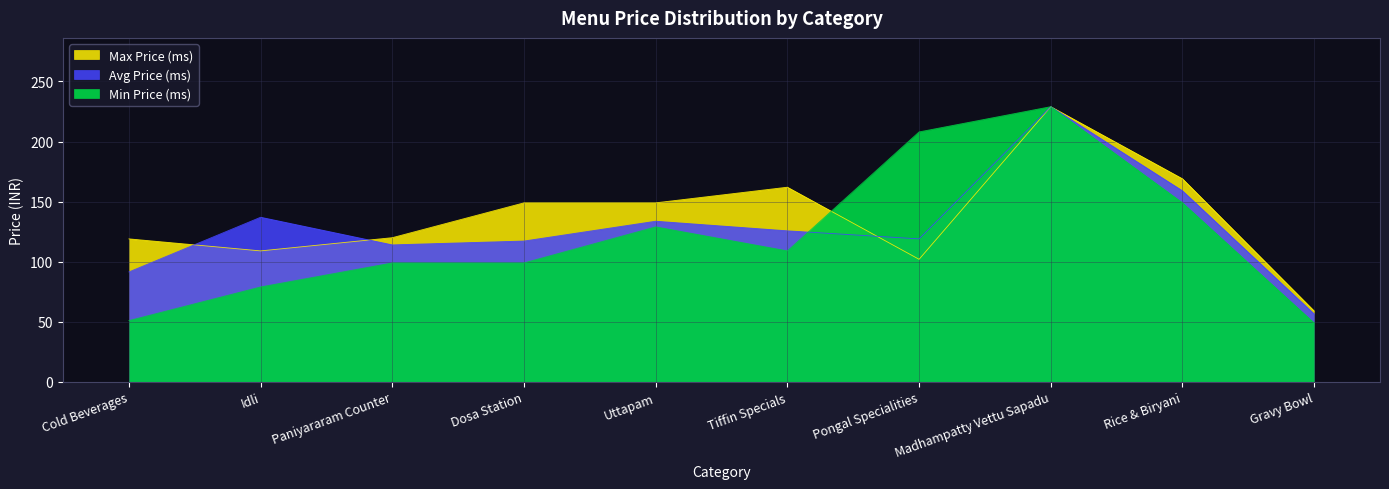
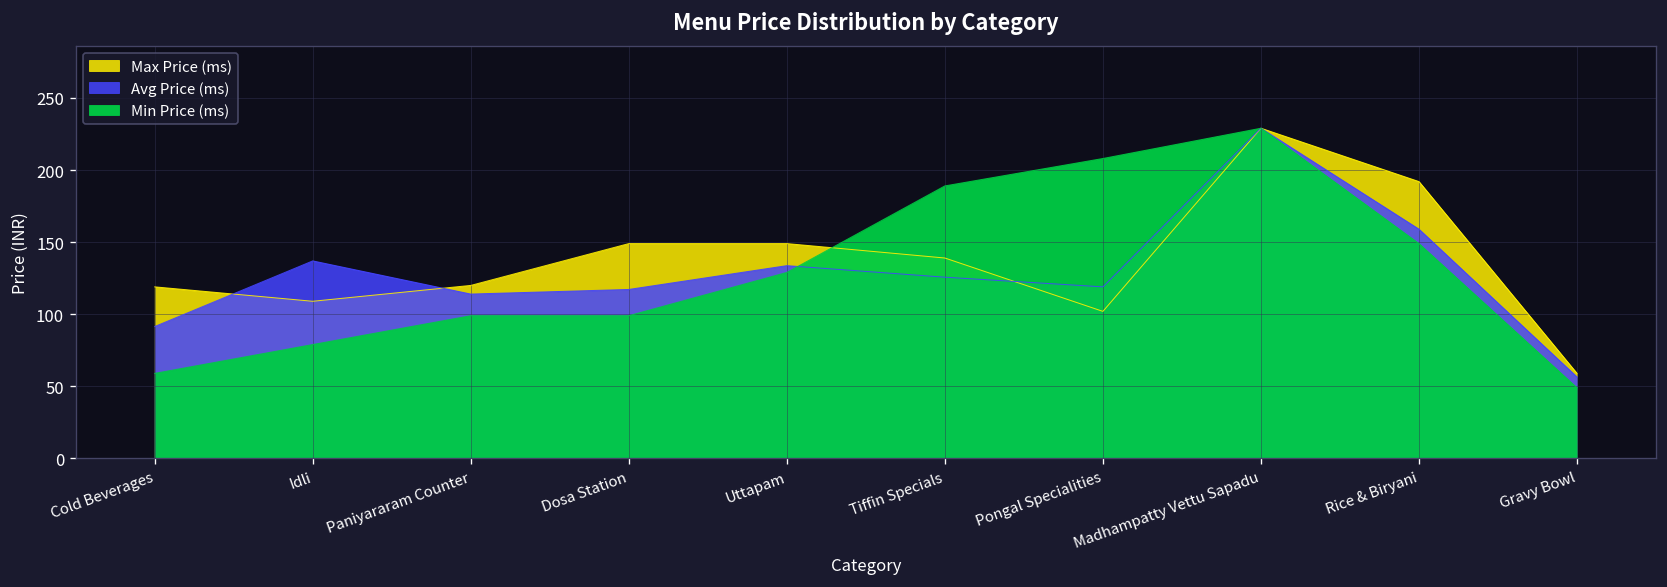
Min Price (ms), Cold Beverages: 51 -> 59
Max Price (ms), Tiffin Specials: 162 -> 139
Min Price (ms), Tiffin Specials: 109 -> 189
Max Price (ms), Rice & Biryani: 169 -> 192
